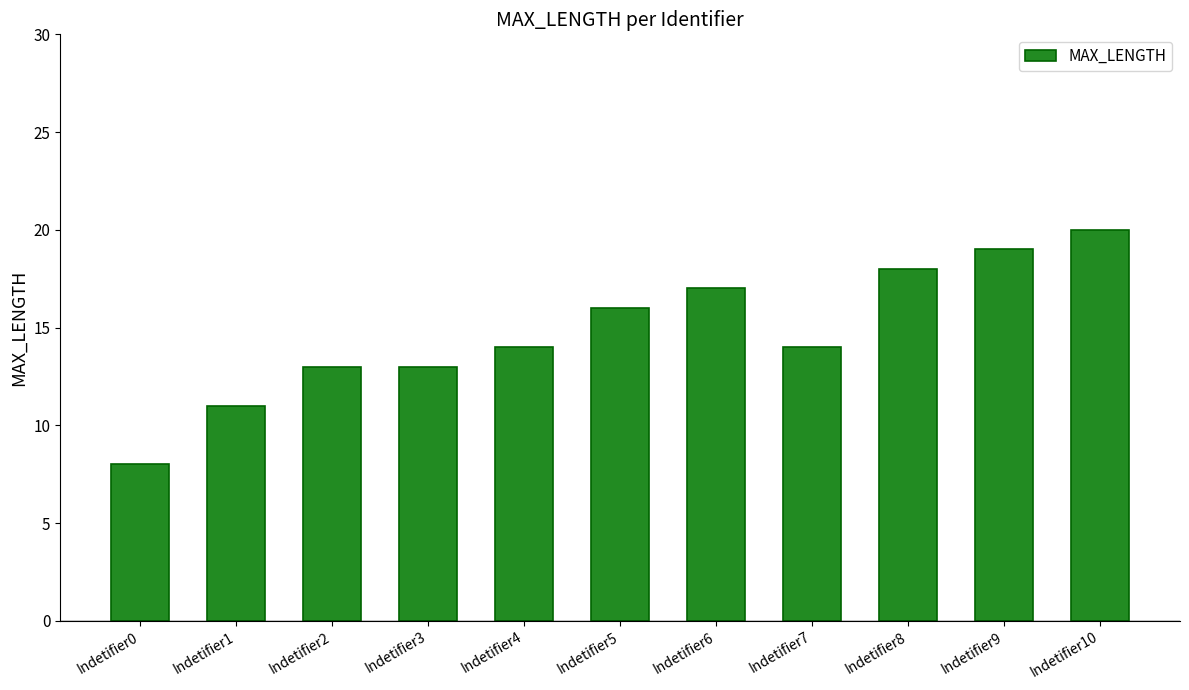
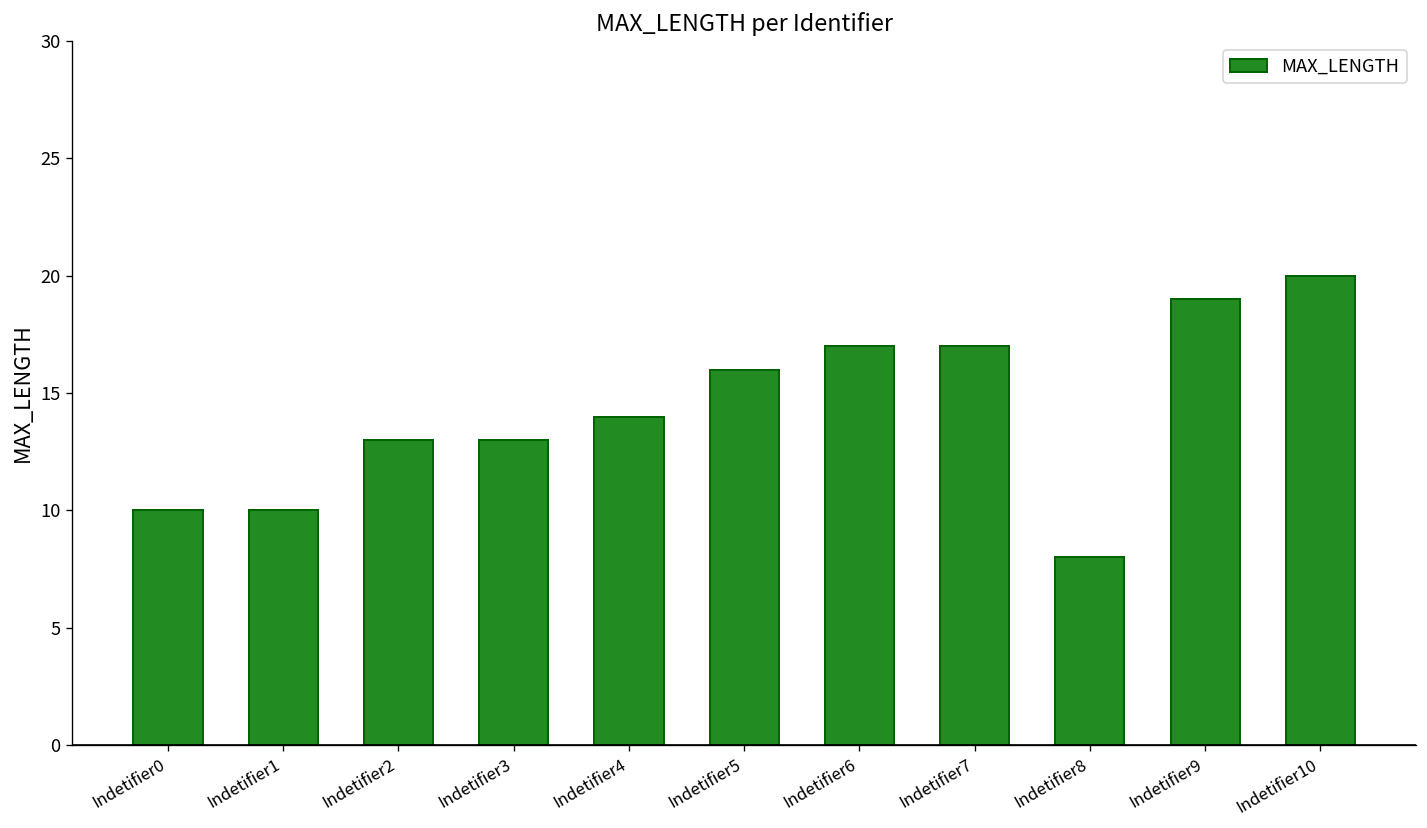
Indetifier0: 8 -> 10
Indetifier1: 11 -> 10
Indetifier7: 14 -> 17
Indetifier8: 18 -> 8
